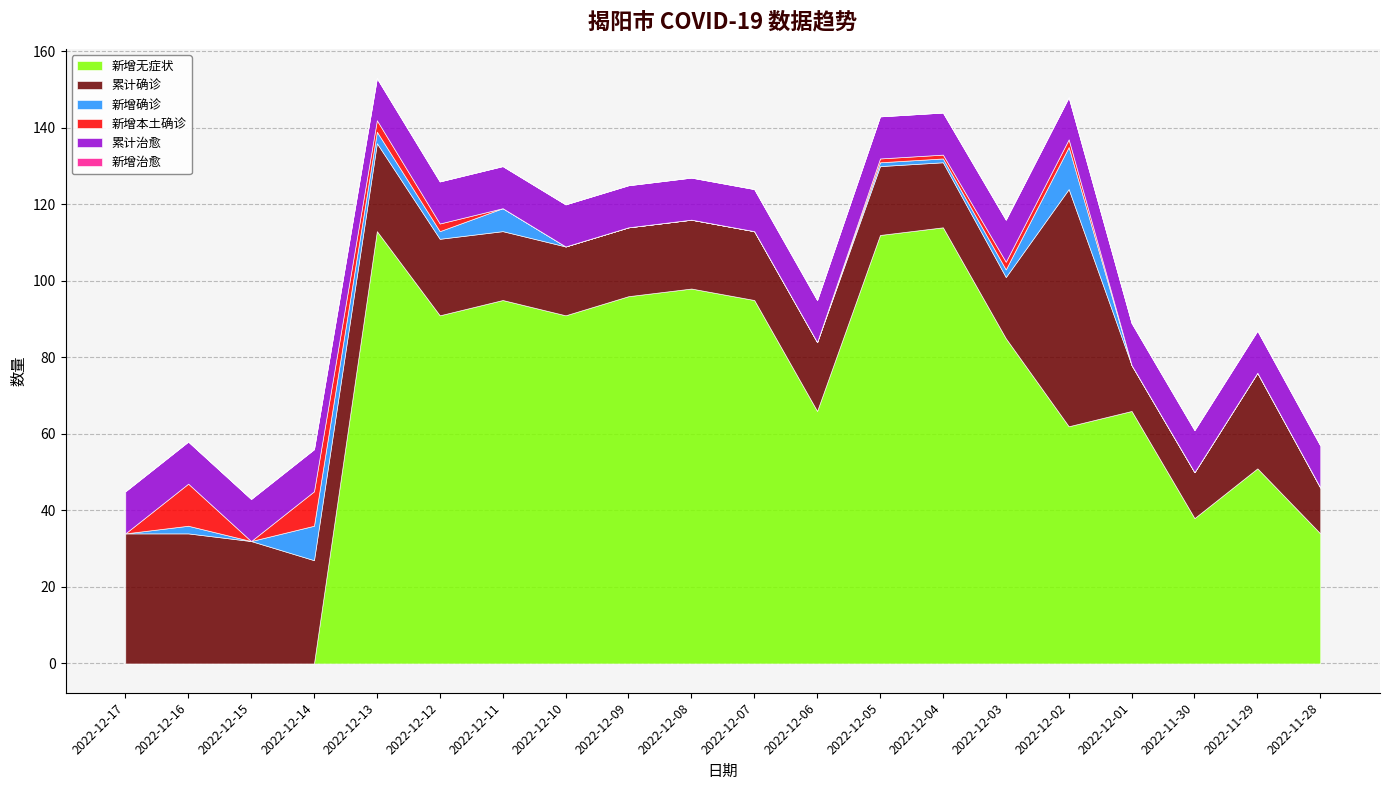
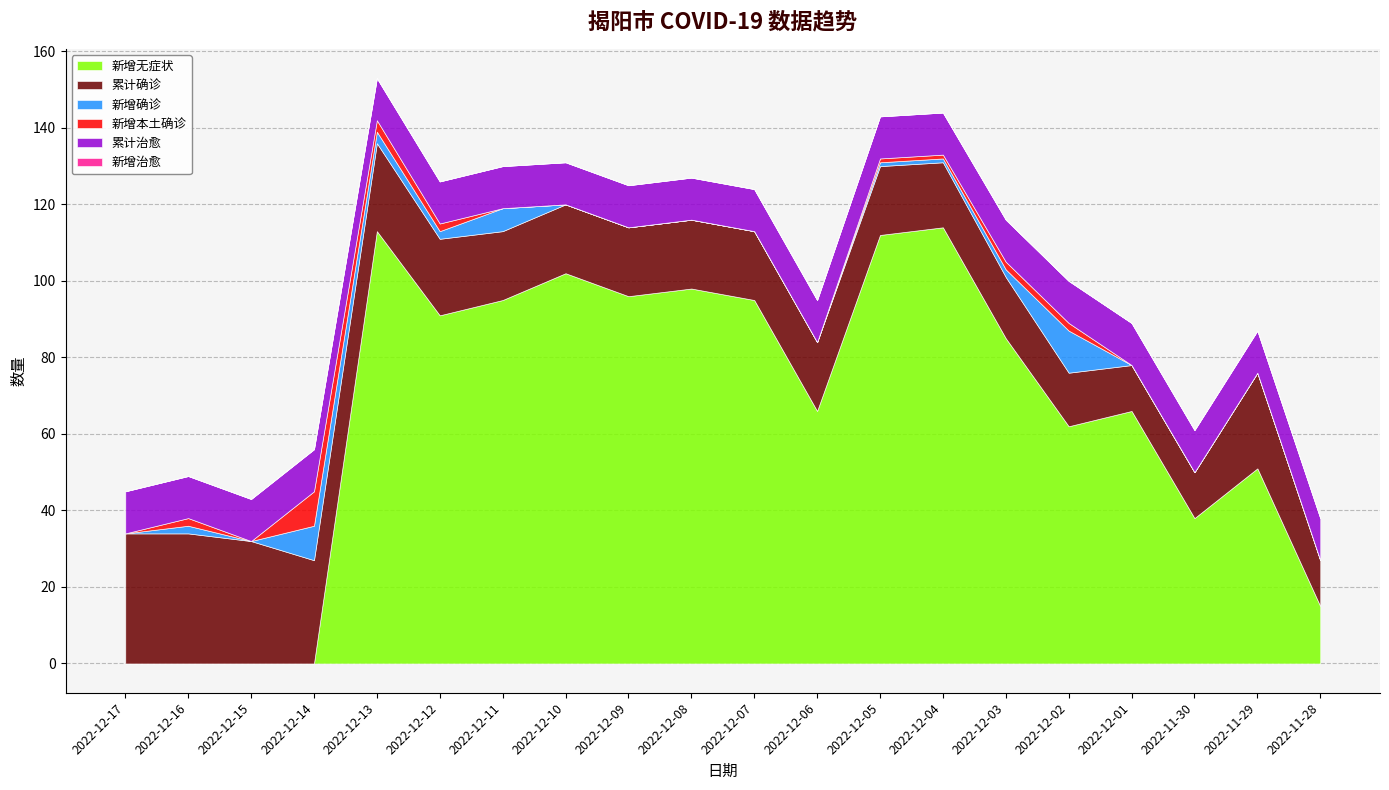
新增本土确诊, 2022-12-16: 11 -> 2
新增无症状, 2022-12-10: 91 -> 102
累计确诊, 2022-12-02: 62 -> 14
新增无症状, 2022-11-28: 34 -> 15
